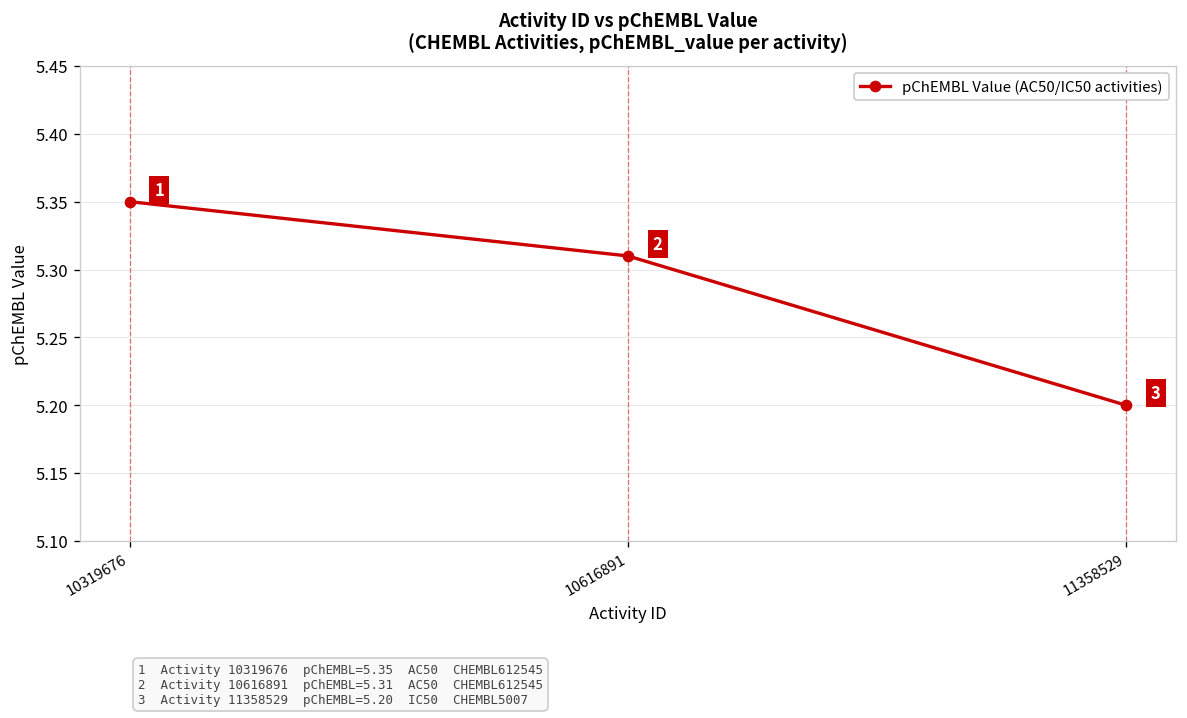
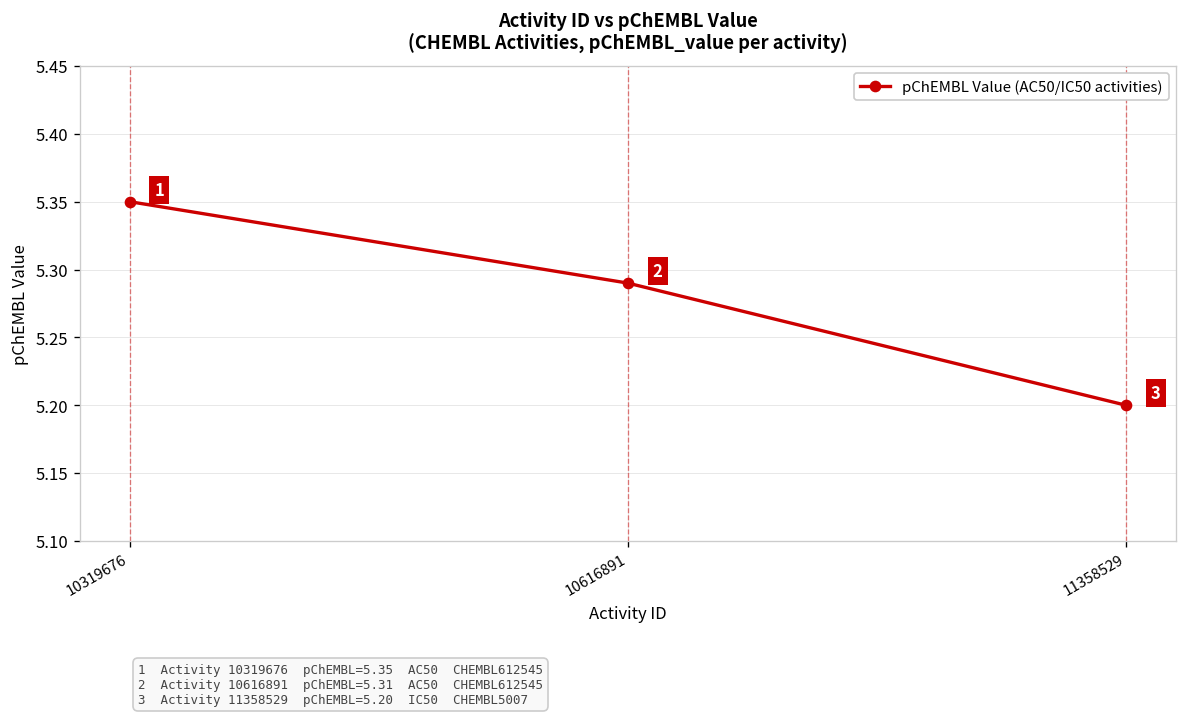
10616891: 5.31 -> 5.29
